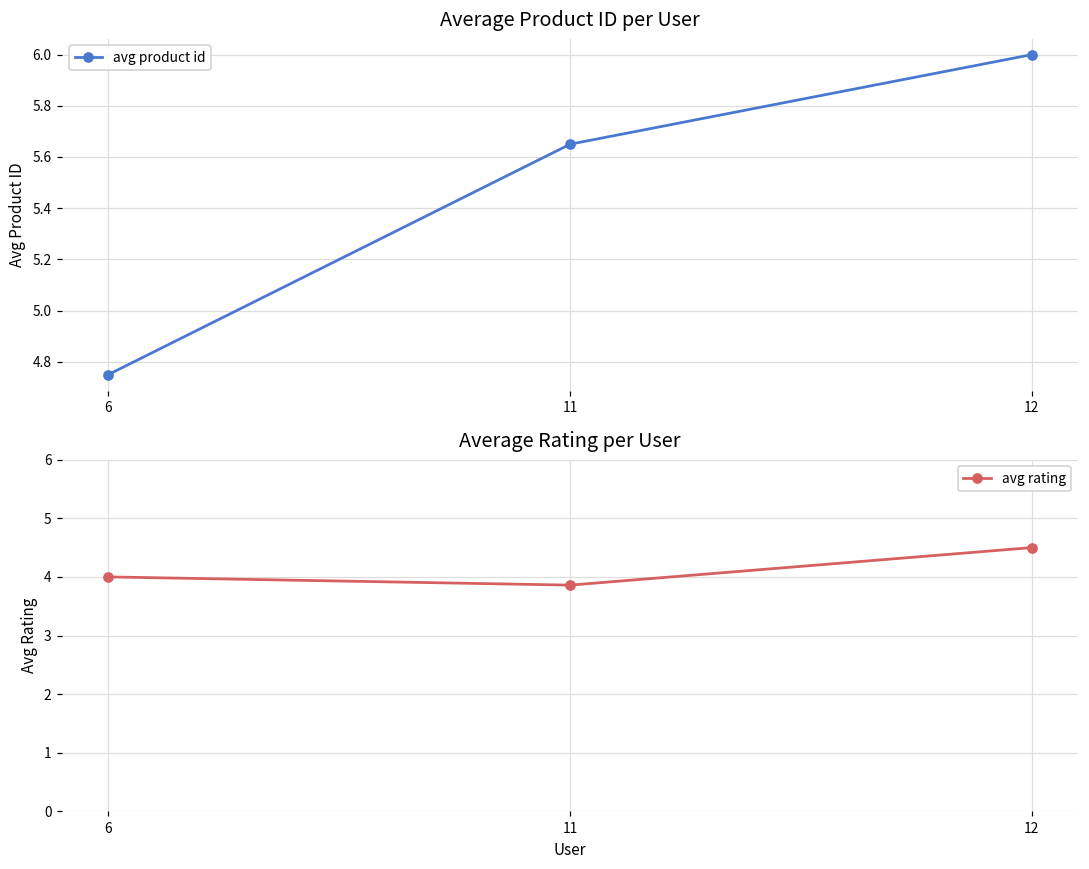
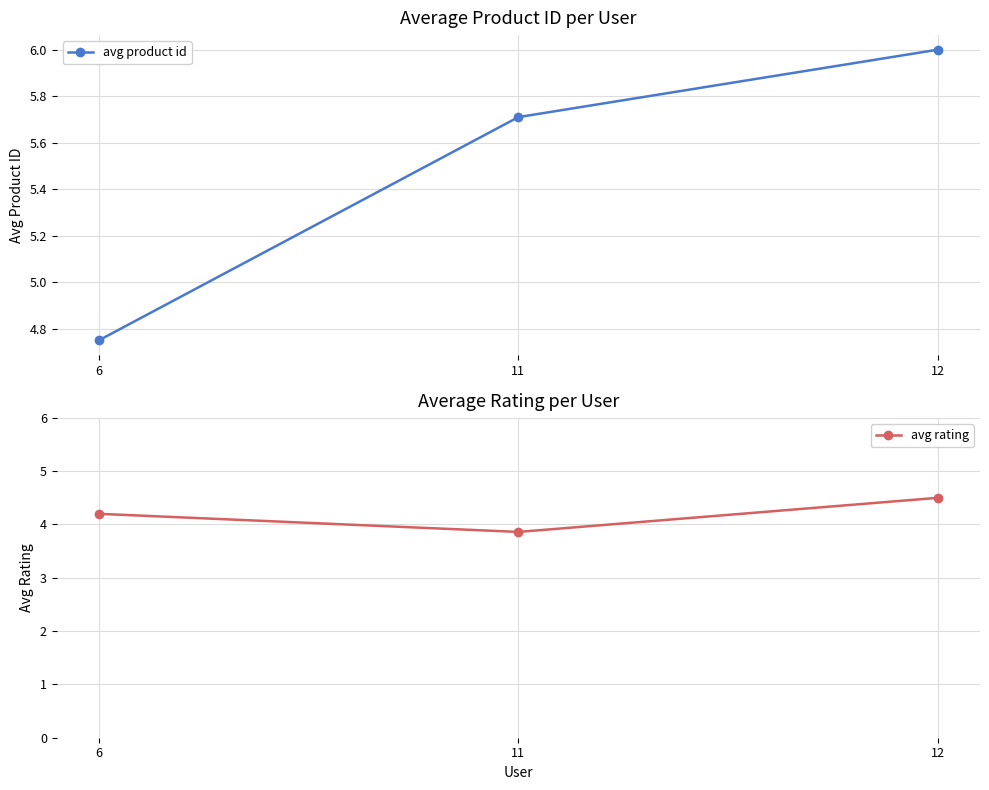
Average Product ID per User, 11: 5.65 -> 5.71
Average Rating per User, 6: 4.0 -> 4.2
